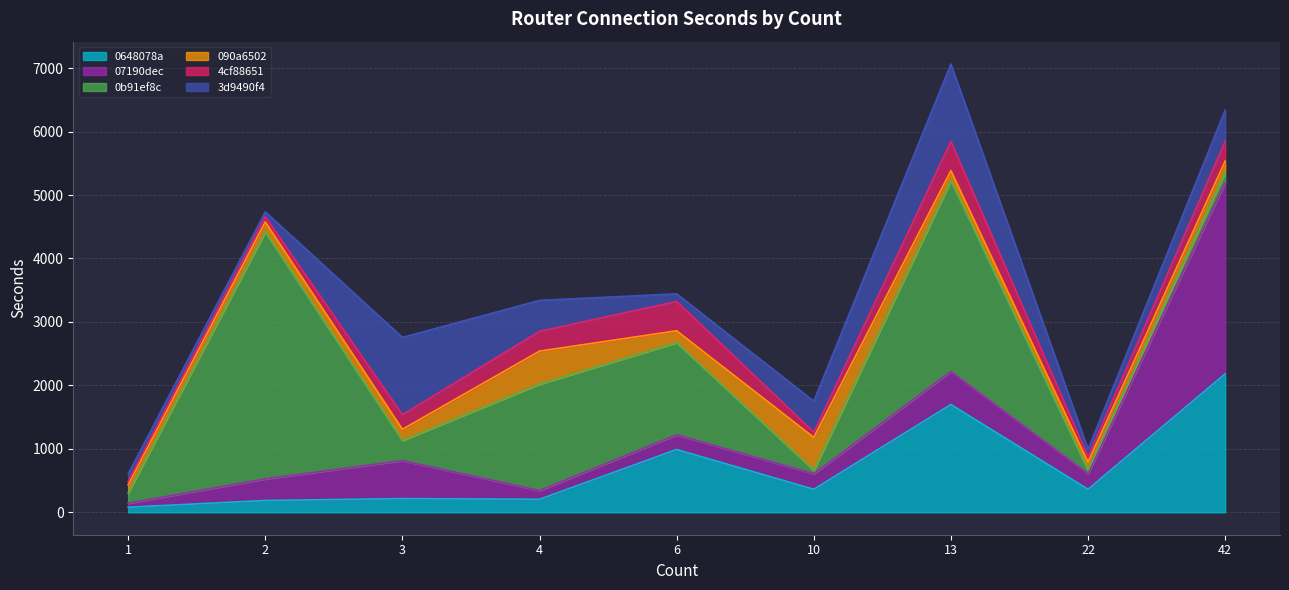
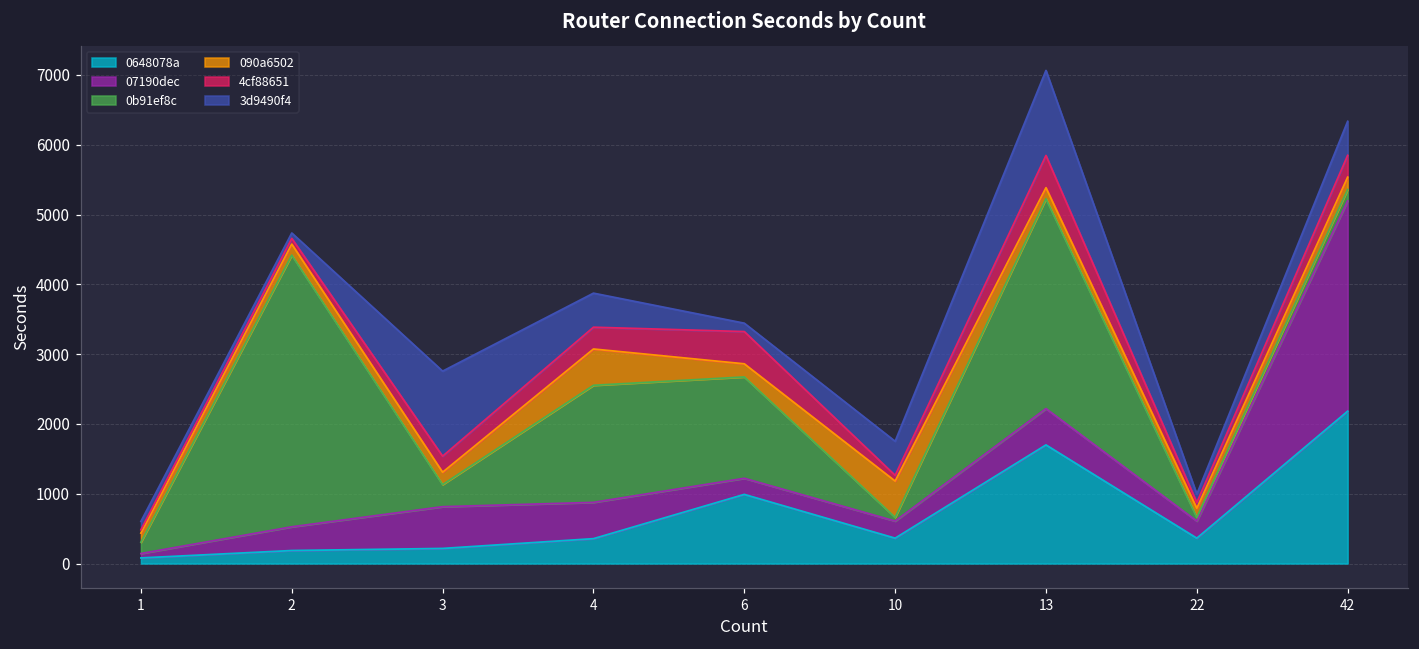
0648078a, 4: 200 -> 400
07190dec, 4: 100 -> 500
